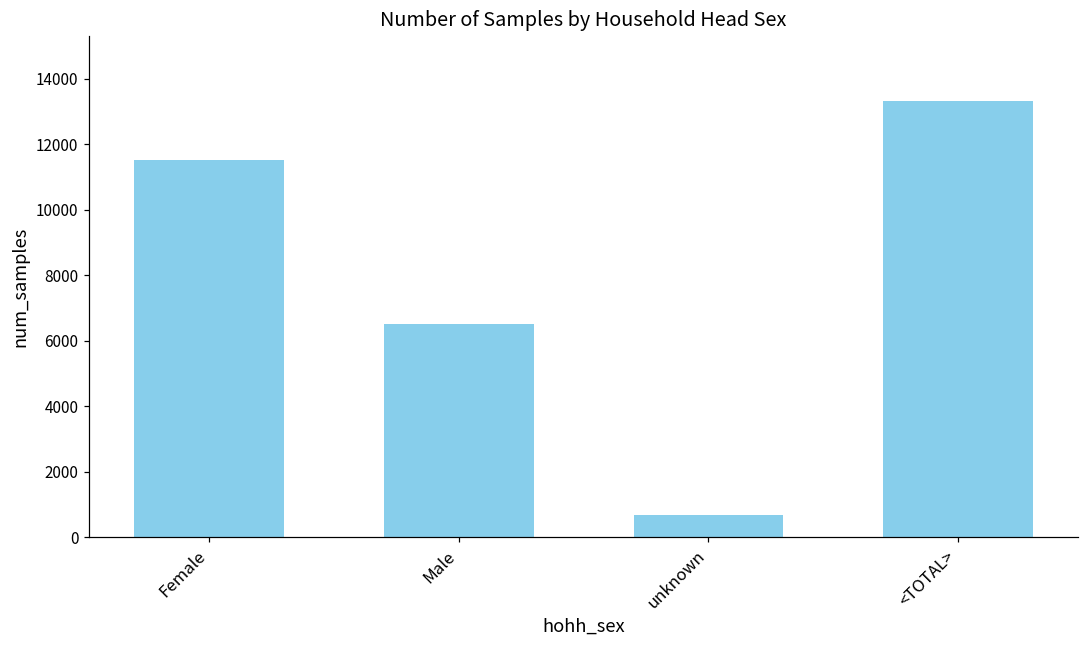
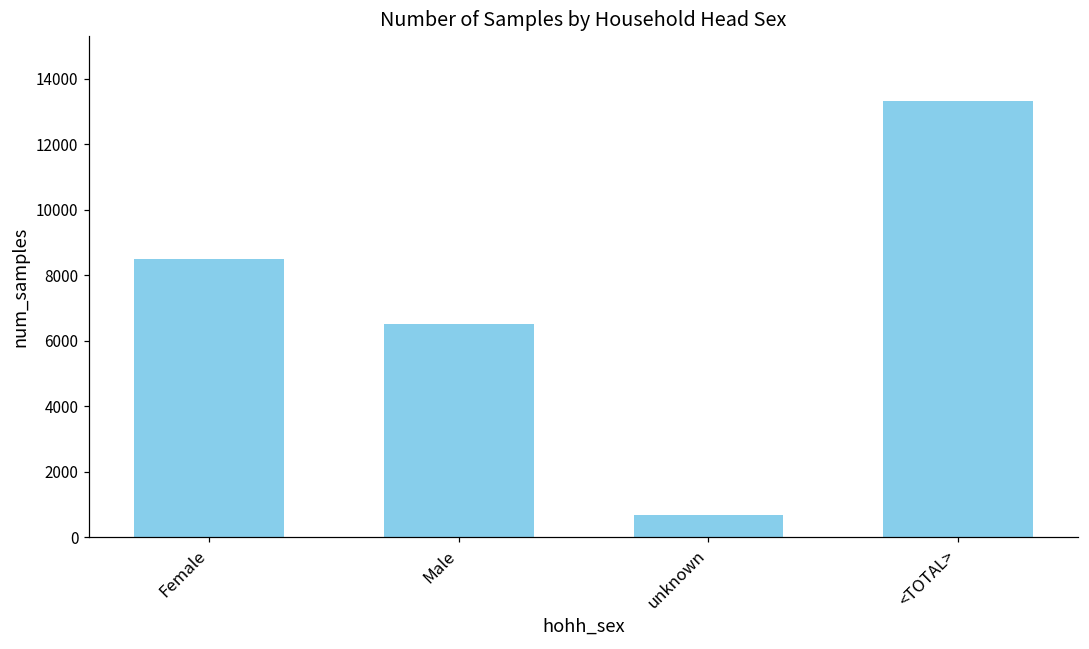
Female: 11500 -> 8500
